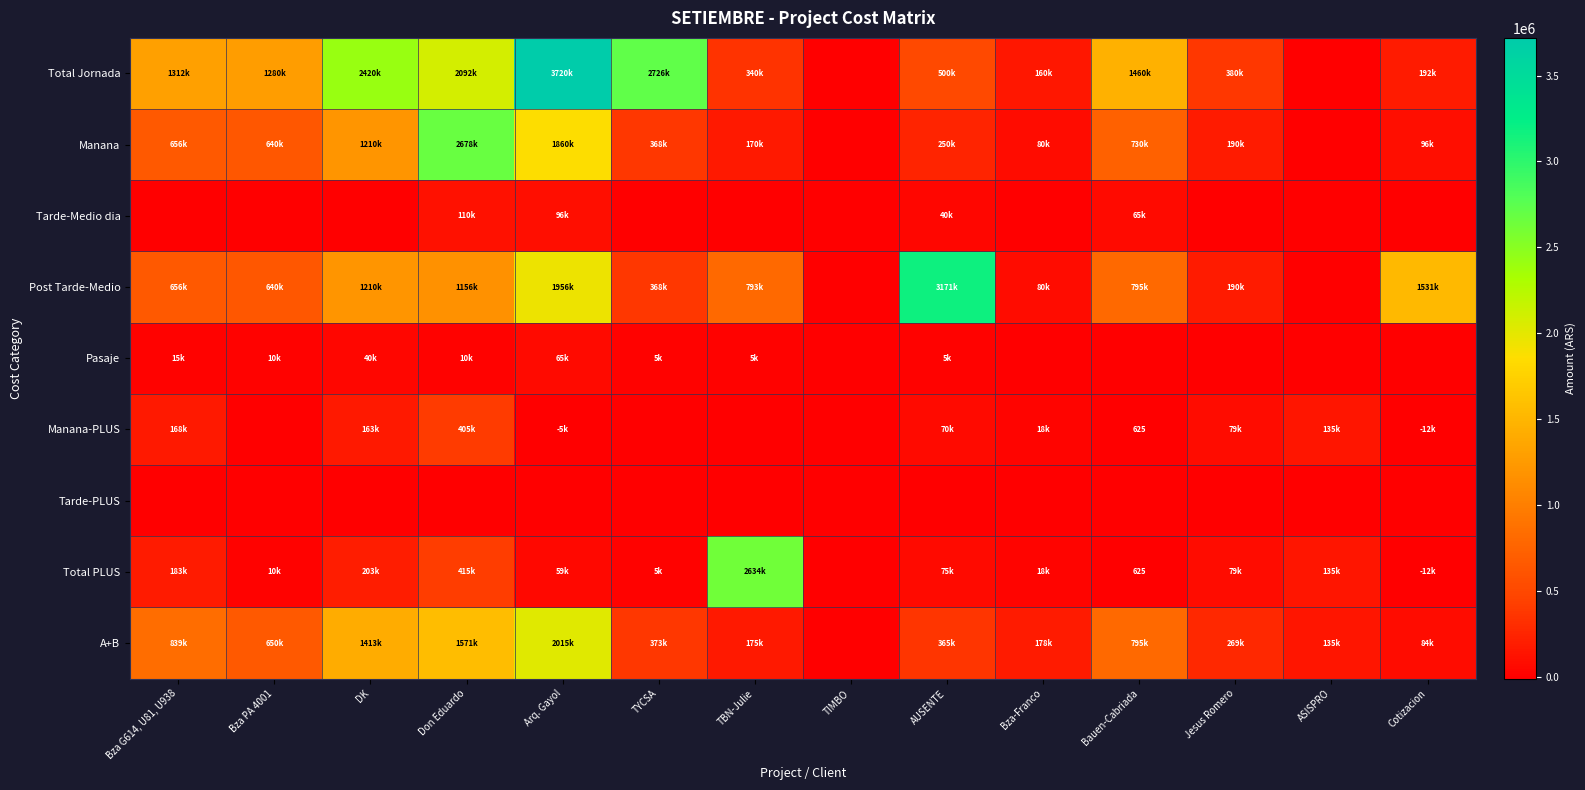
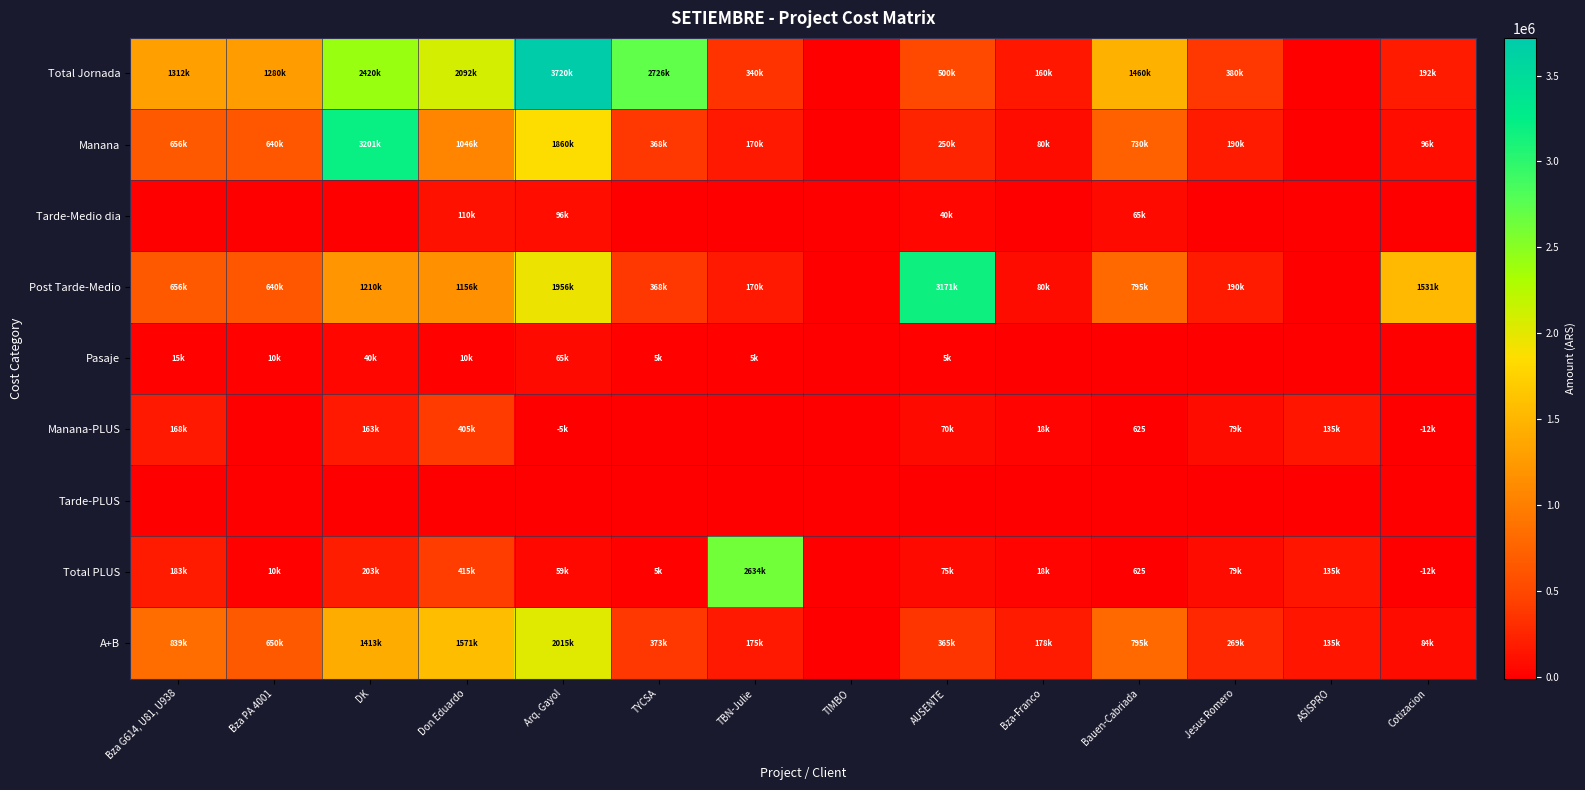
Manana, DK: 1210k -> 3201k
Manana, Don Eduardo: 2678k -> 1046k
Post Tarde-Medio, TBN-Julie: 793k -> 170k
